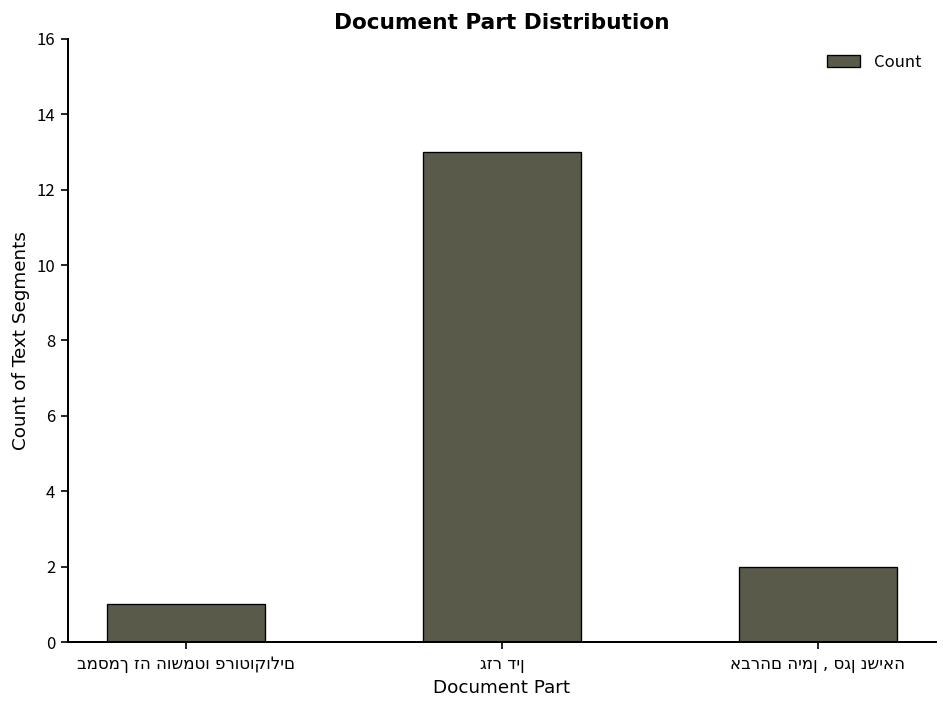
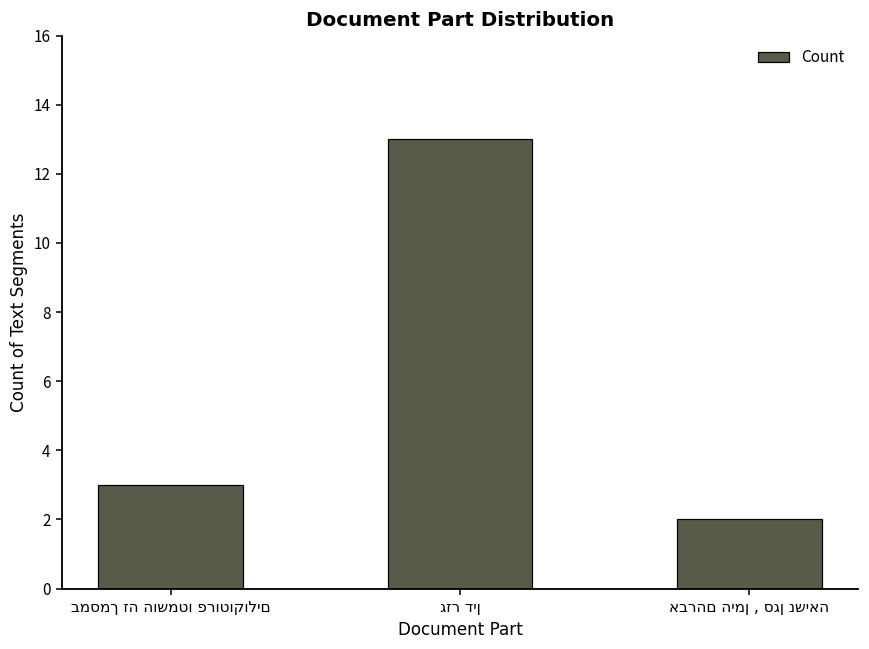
במסמך זה הושמטו פרוטוקולים: 1 -> 3
